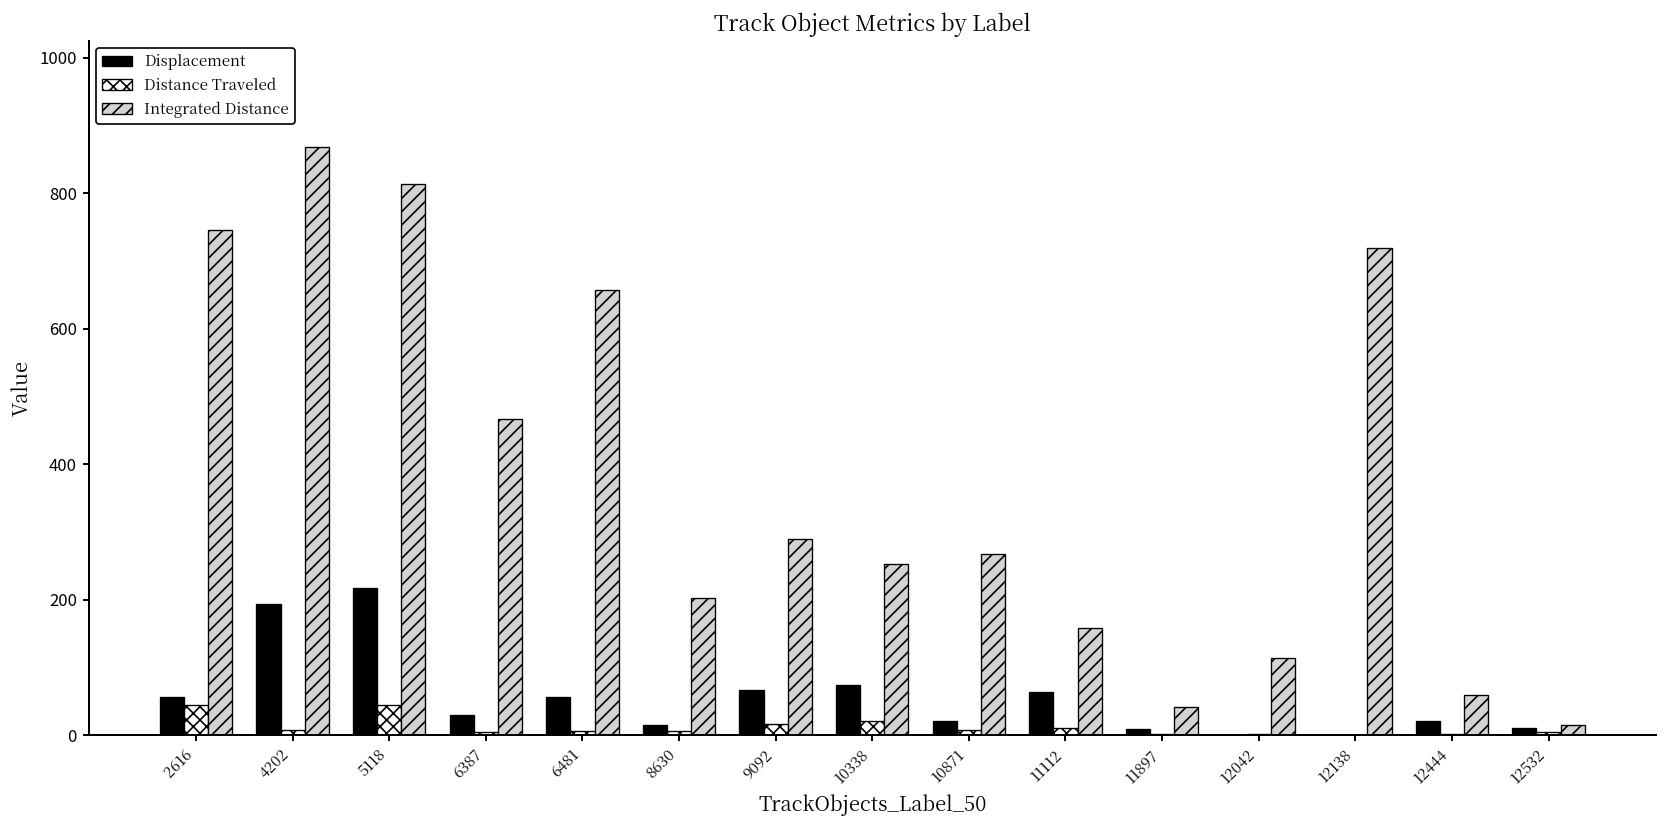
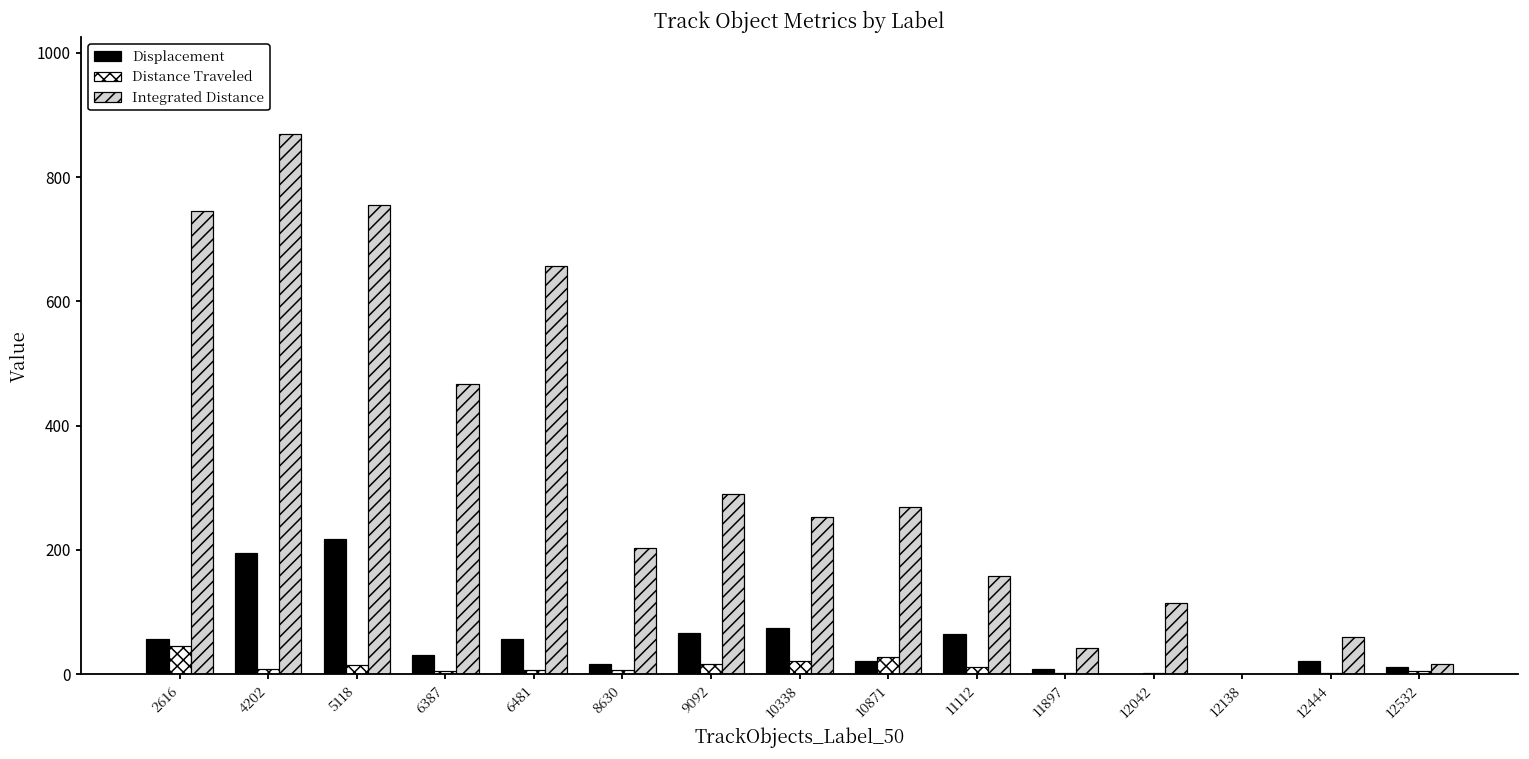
Distance Traveled, 5118: 40 -> 10
Integrated Distance, 5118: 810 -> 760
Distance Traveled, 10871: 10 -> 30
Integrated Distance, 12138: 720 -> 0
